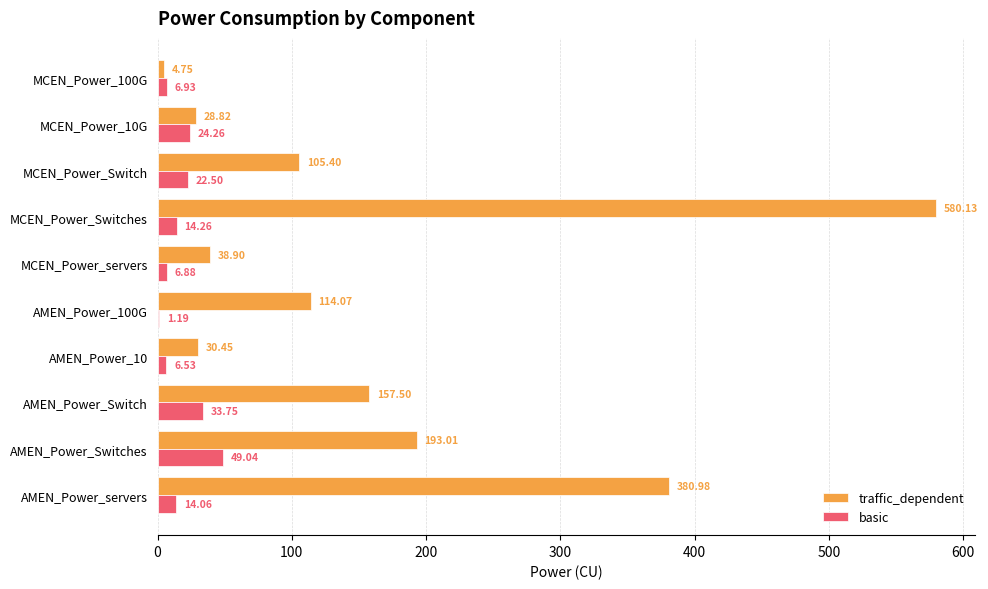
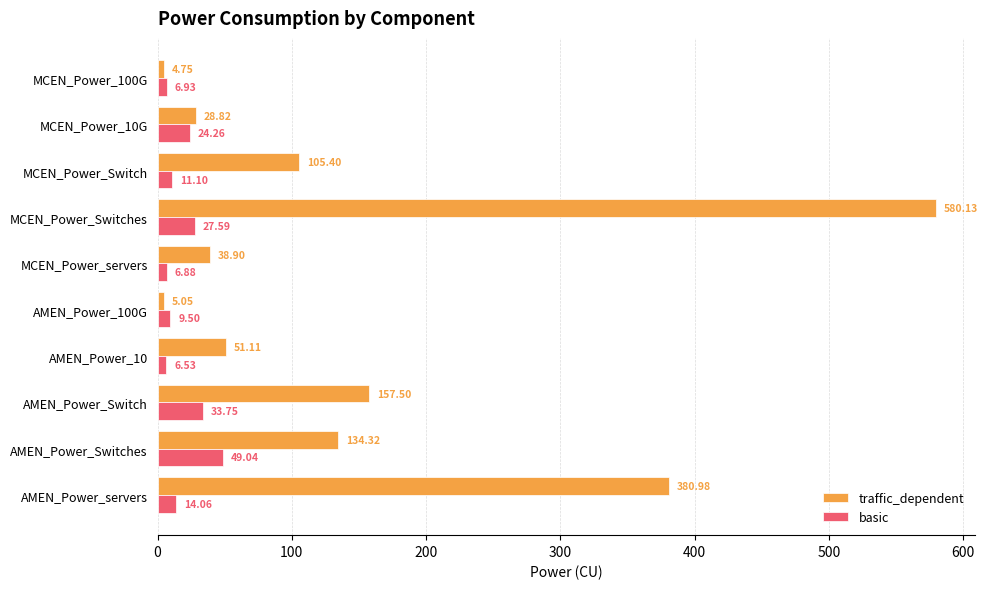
basic, MCEN_Power_Switch: 22.50 -> 11.10
basic, MCEN_Power_Switches: 14.26 -> 27.59
traffic_dependent, AMEN_Power_100G: 114.07 -> 5.05
basic, AMEN_Power_100G: 1.19 -> 9.50
traffic_dependent, AMEN_Power_10: 30.45 -> 51.11
traffic_dependent, AMEN_Power_Switches: 193.01 -> 134.32
